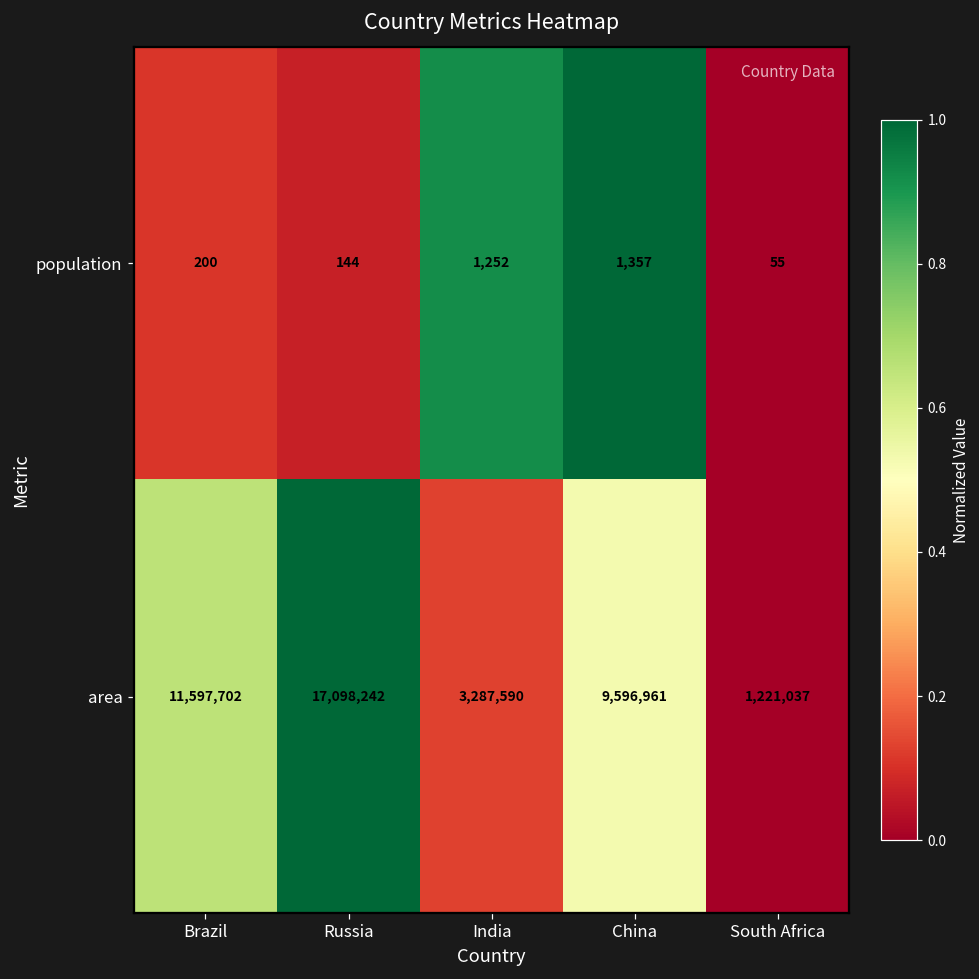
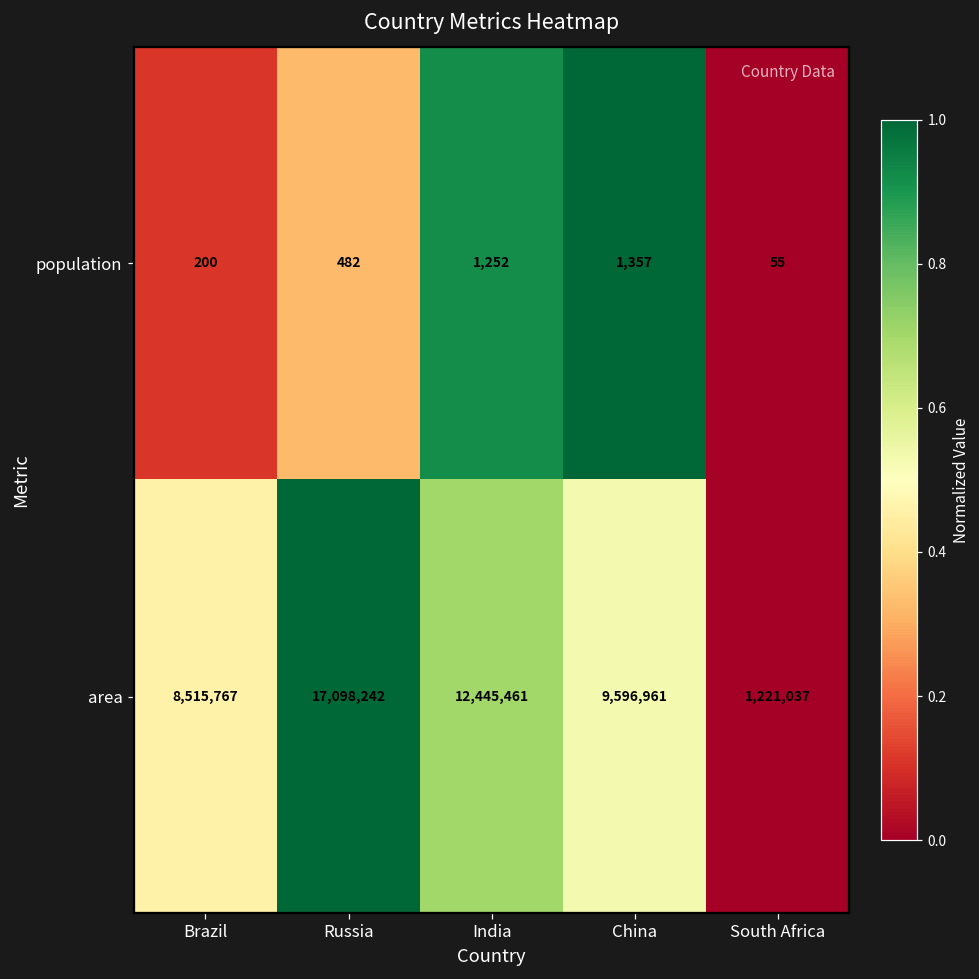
population, Russia: 144 -> 482
area, Brazil: 11,597,702 -> 8,515,767
area, India: 3,287,590 -> 12,445,461
